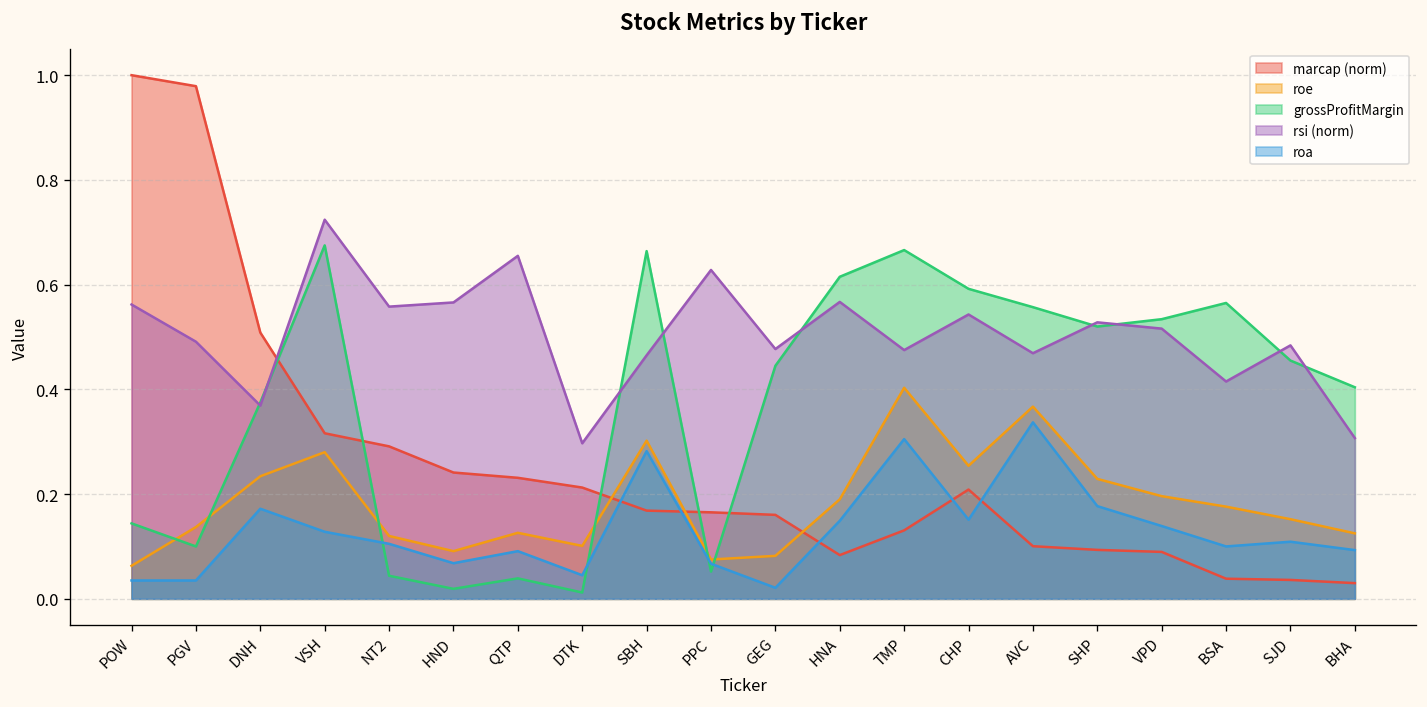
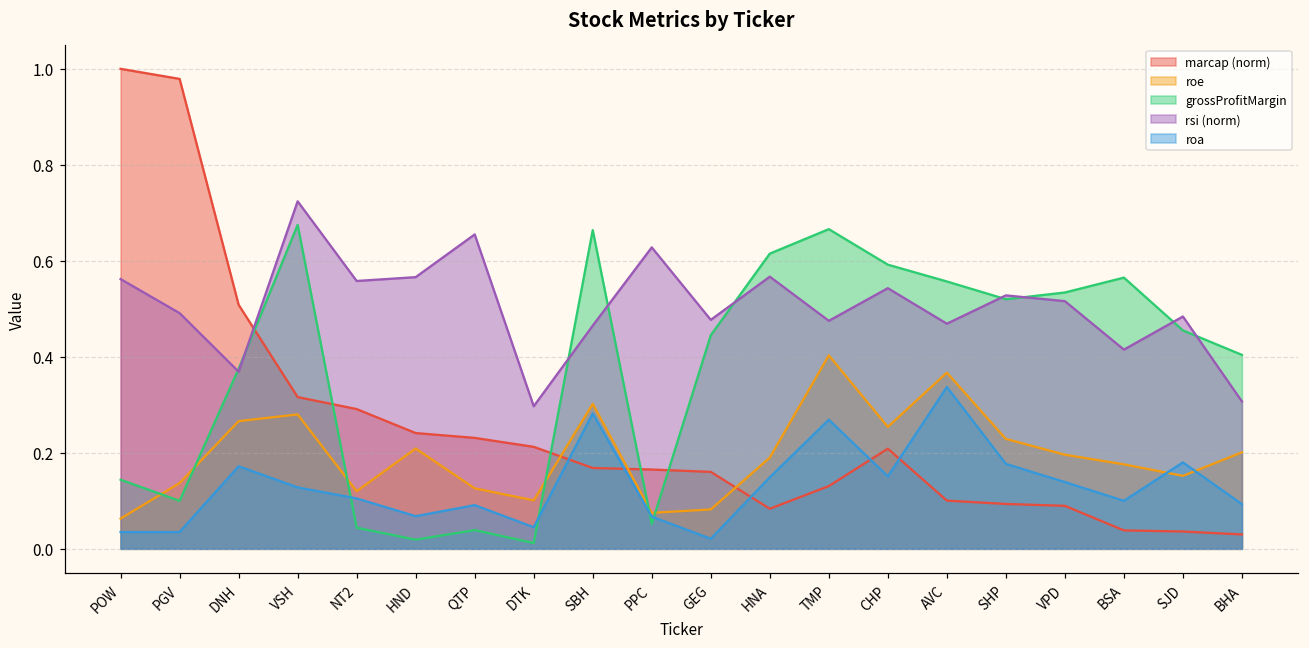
roe, DNH: 0.23 -> 0.27
roe, HND: 0.09 -> 0.21
roa, TMP: 0.31 -> 0.27
roa, SJD: 0.11 -> 0.18
roe, BHA: 0.13 -> 0.20
